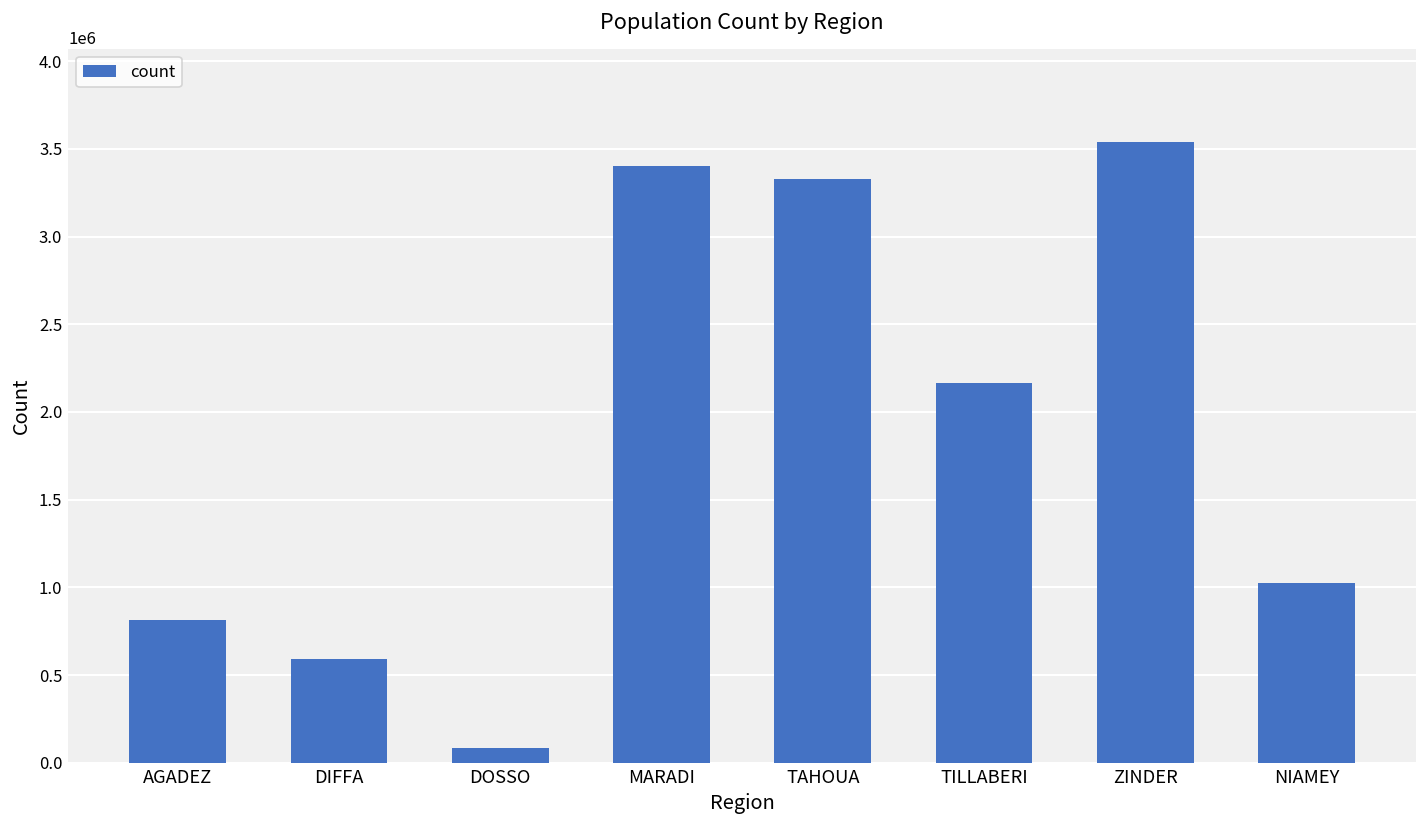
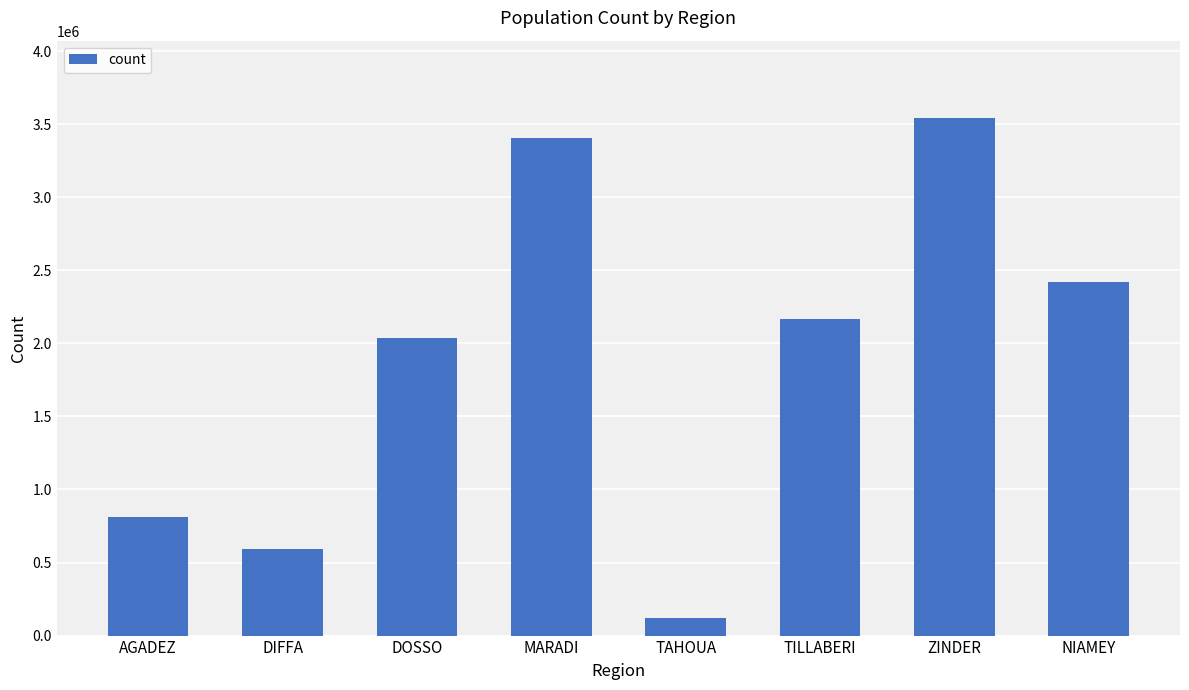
DOSSO: 90000 -> 2040000
TAHOUA: 3330000 -> 120000
NIAMEY: 1030000 -> 2420000
